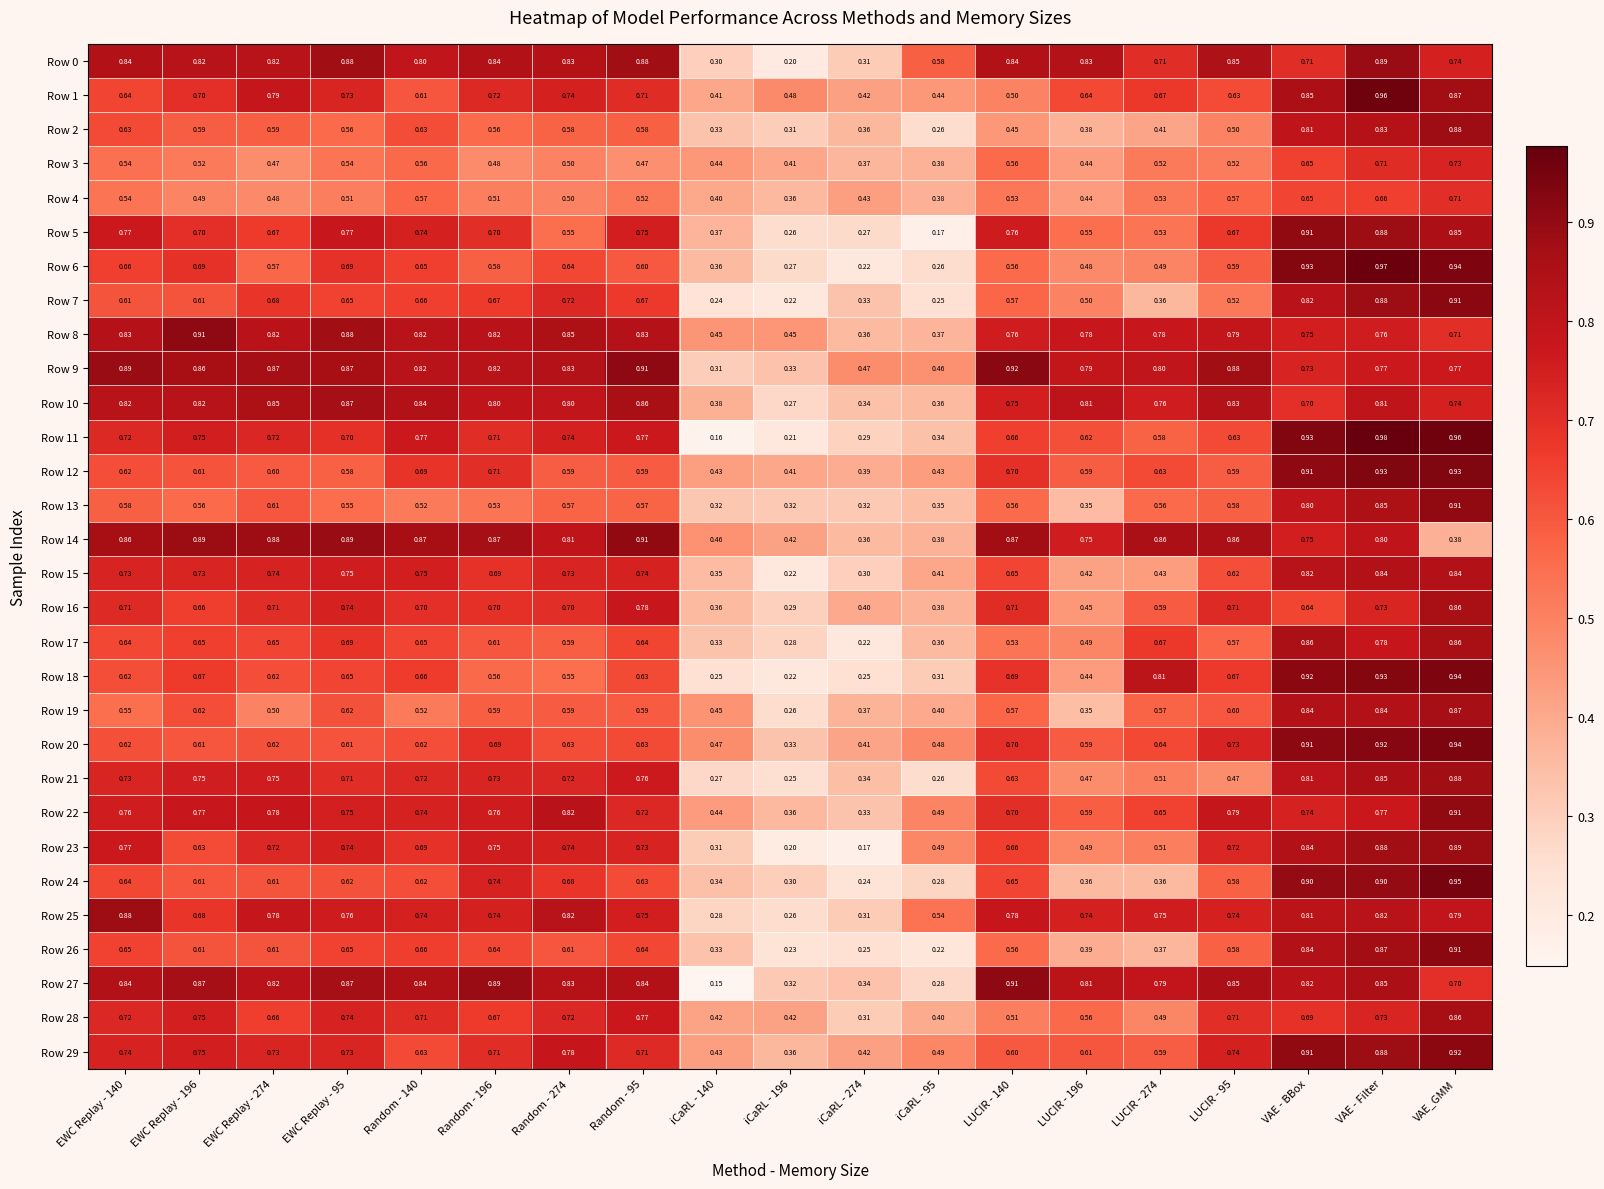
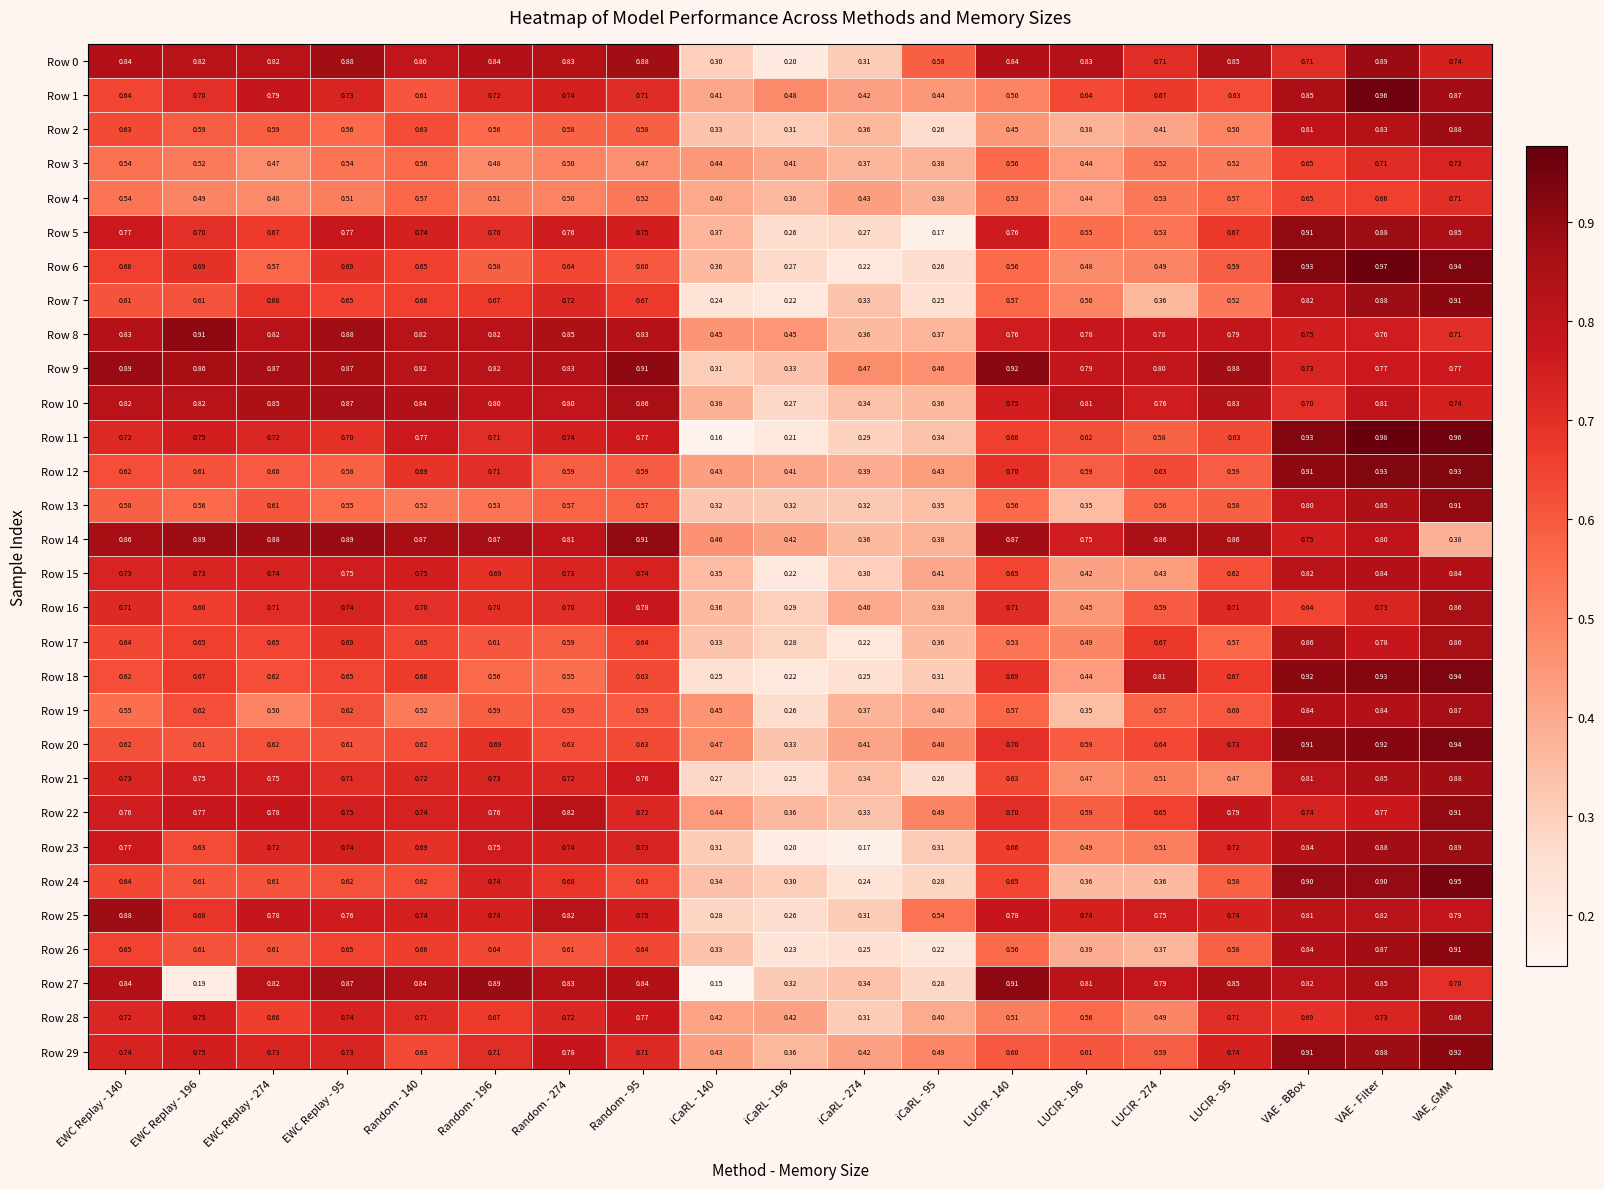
Row 5, Random - 274: 0.55 -> 0.76
Row 23, iCaRL - 95: 0.49 -> 0.31
Row 27, EWC Replay - 196: 0.87 -> 0.19
